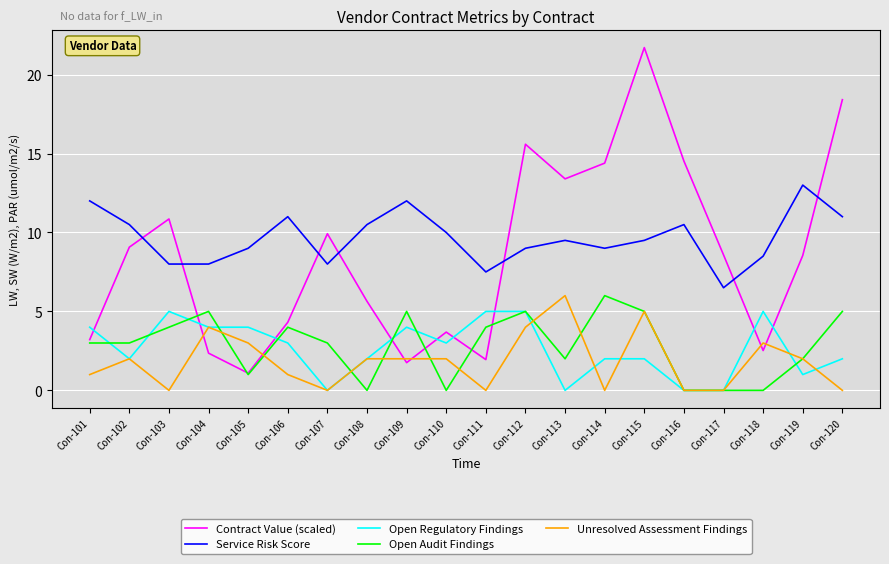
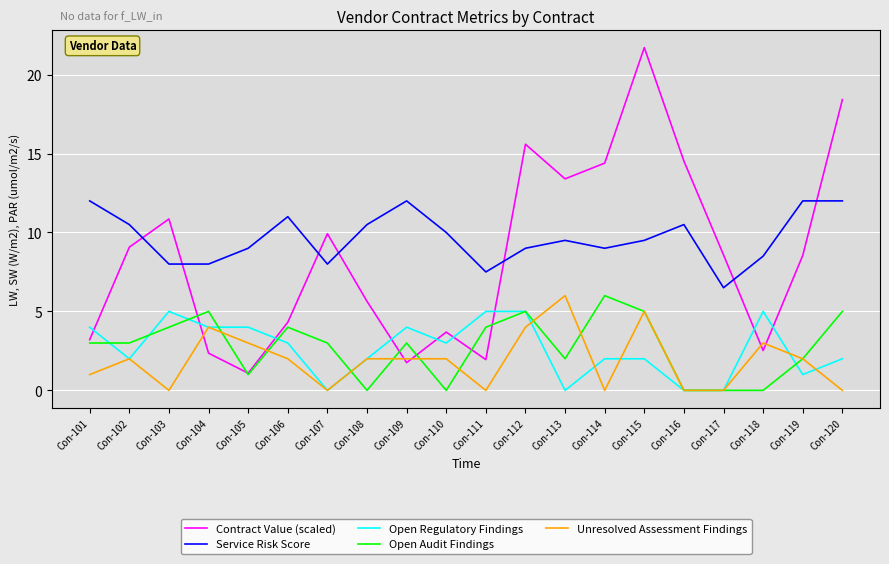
Unresolved Assessment Findings, Con-106: 1 -> 2
Open Audit Findings, Con-109: 5 -> 3
Service Risk Score, Con-119: 13 -> 12
Service Risk Score, Con-120: 11 -> 12
